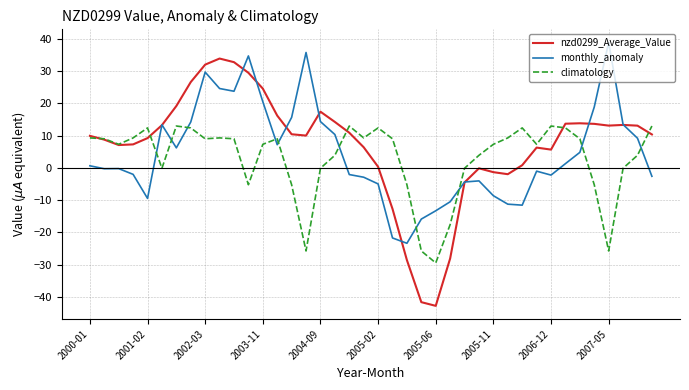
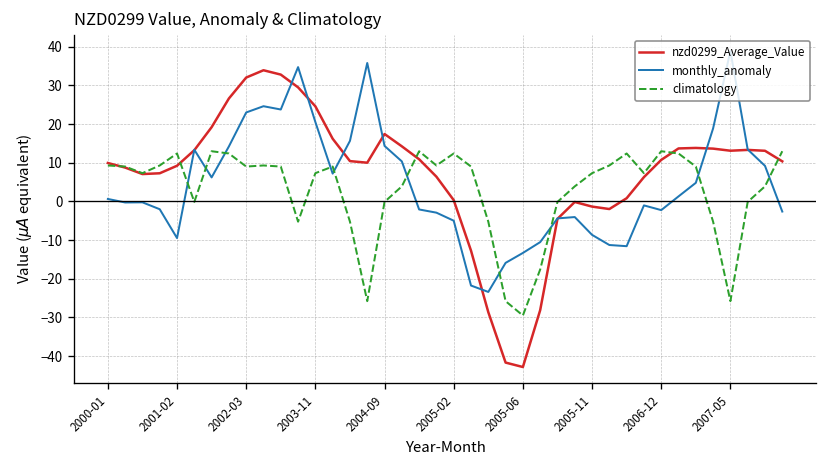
monthly_anomaly, 2002-03: 30 -> 23
nzd0299_Average_Value, 2006-12: 6 -> 11
